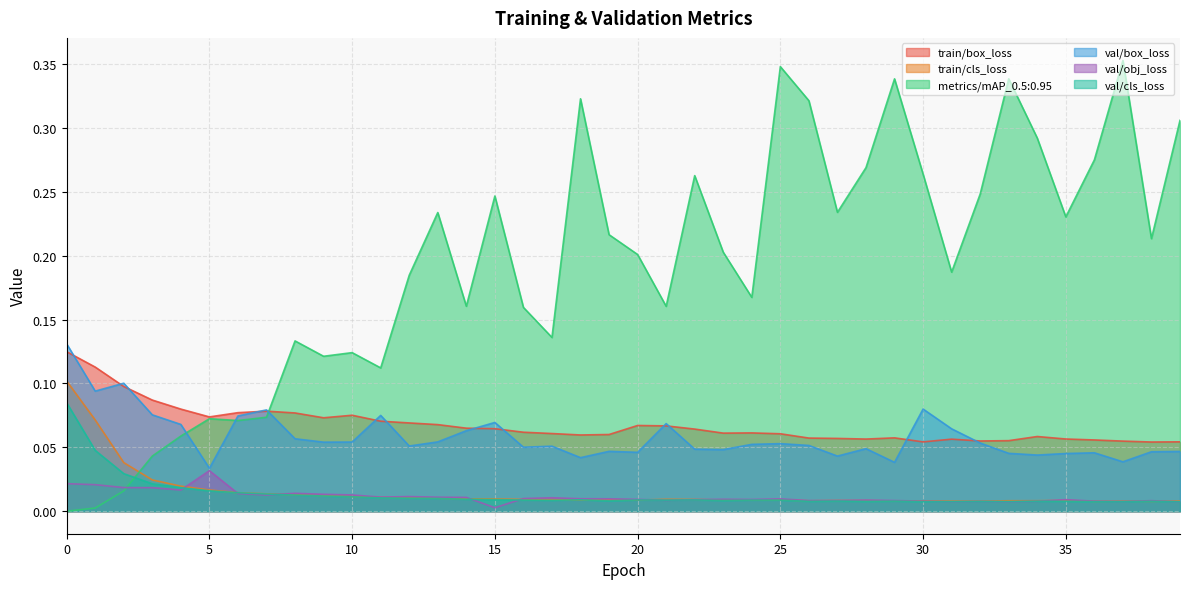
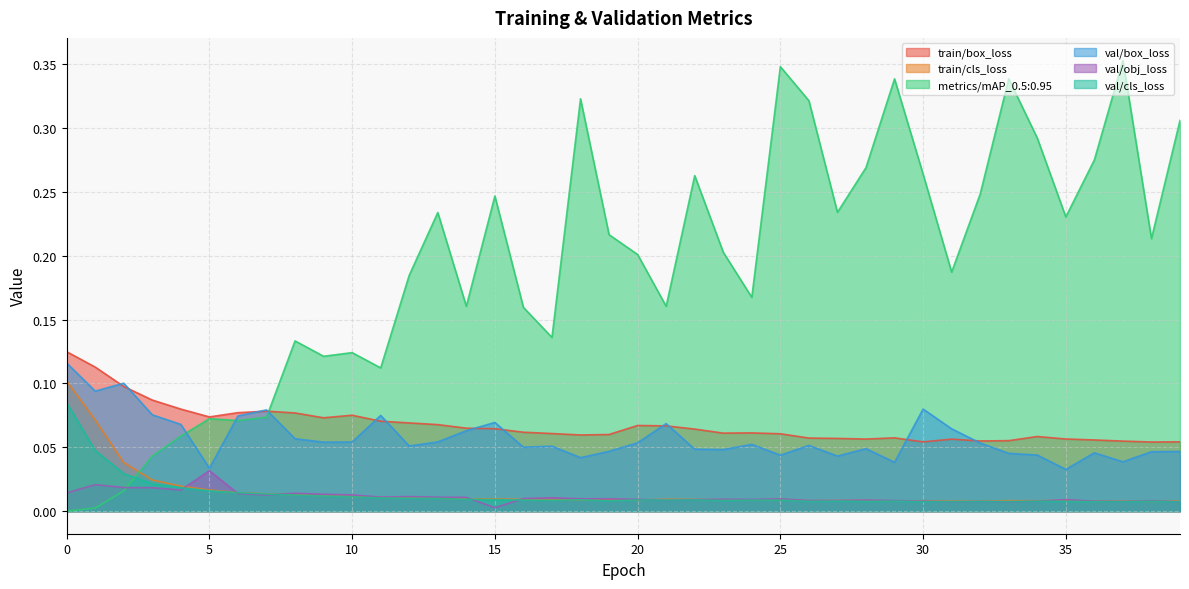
val/box_loss, 0: 0.131 -> 0.116
val/obj_loss, 0: 0.022 -> 0.014
val/box_loss, 20: 0.046 -> 0.054
val/box_loss, 25: 0.053 -> 0.044
val/box_loss, 35: 0.045 -> 0.033
